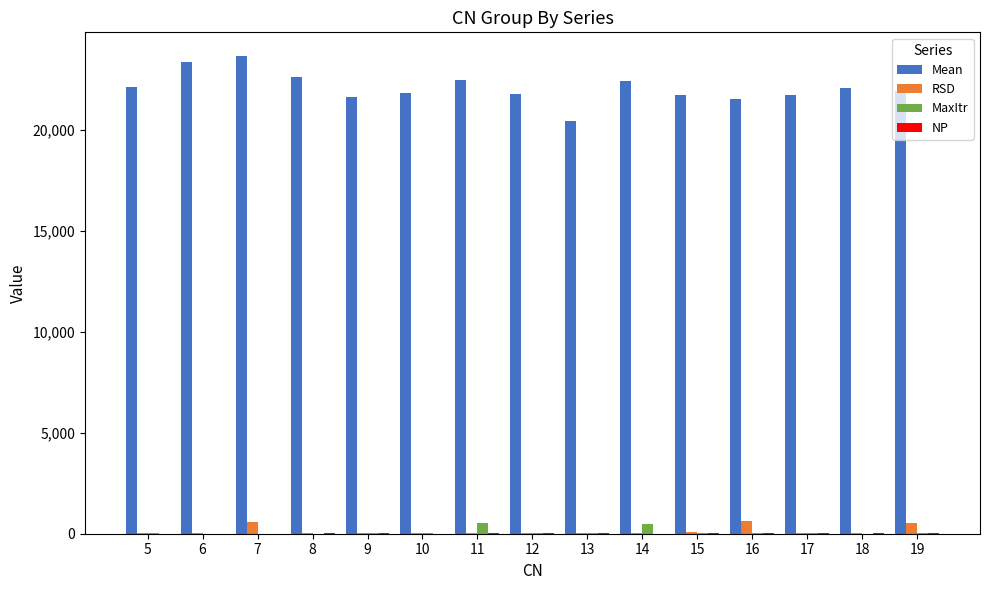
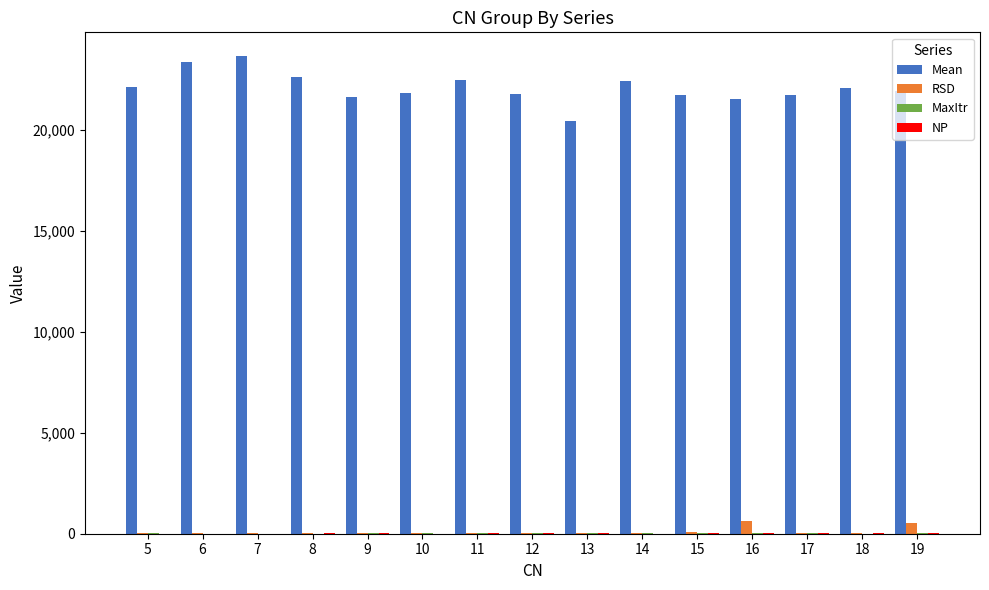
RSD, 7: 600 -> 0
MaxItr, 11: 500 -> 0
MaxItr, 14: 500 -> 0
